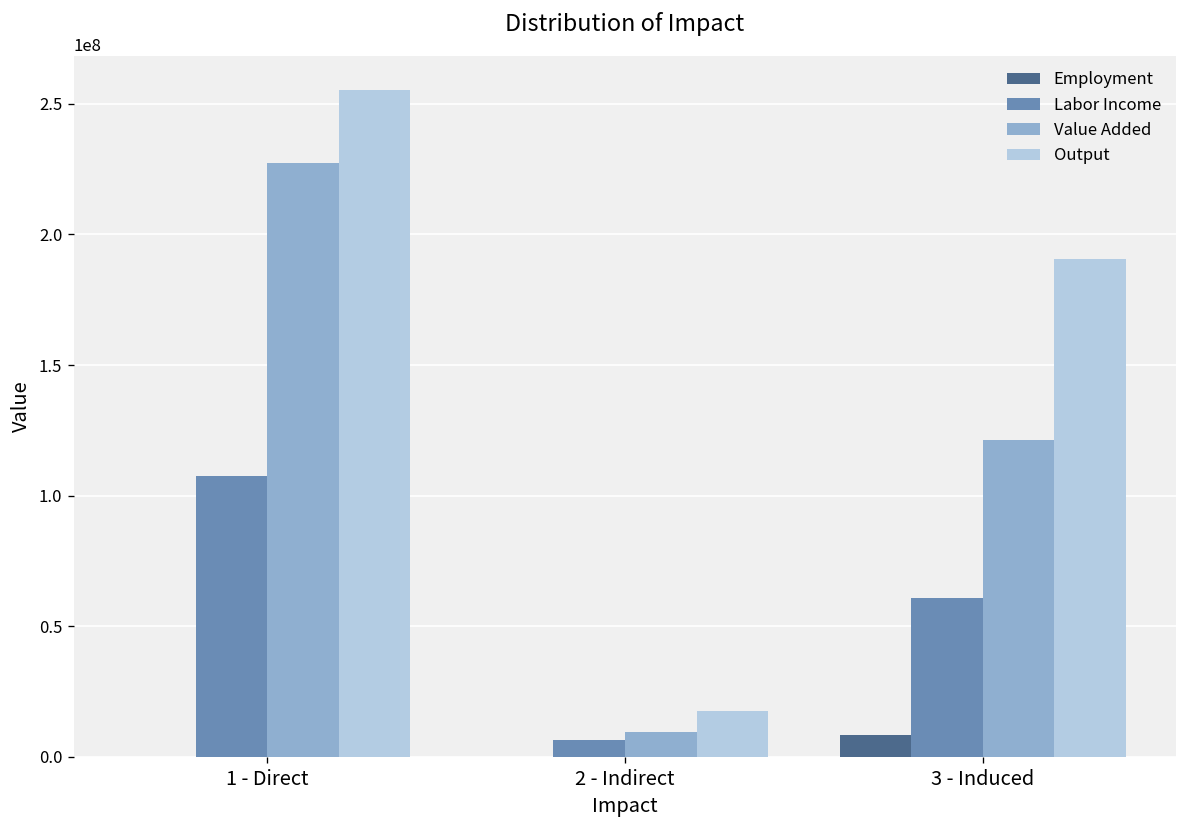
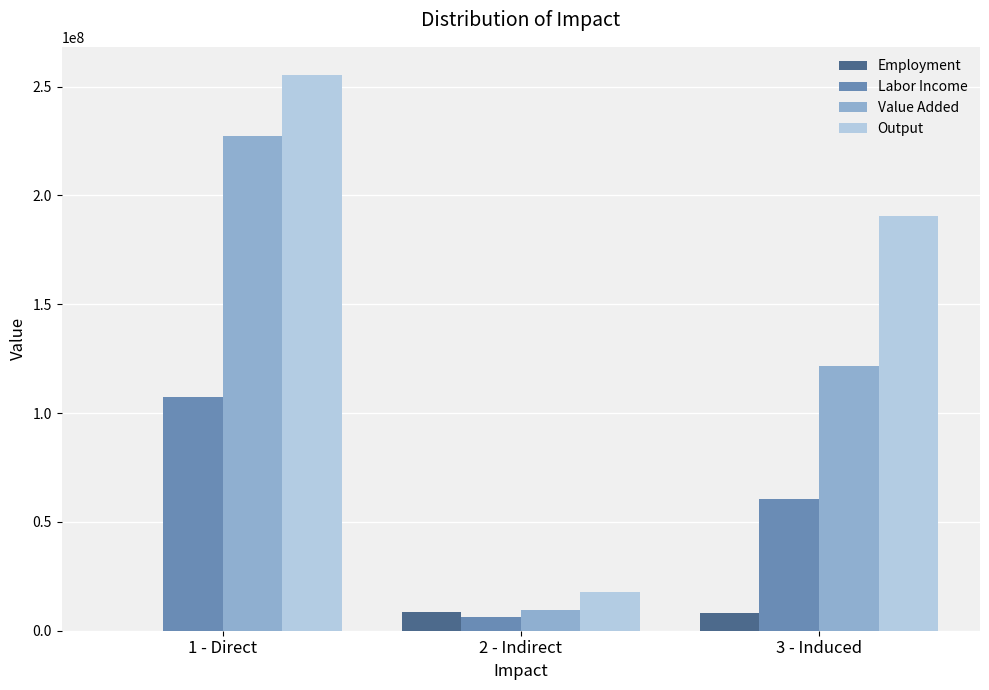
Employment, 2 - Indirect: 0 -> 8000000
